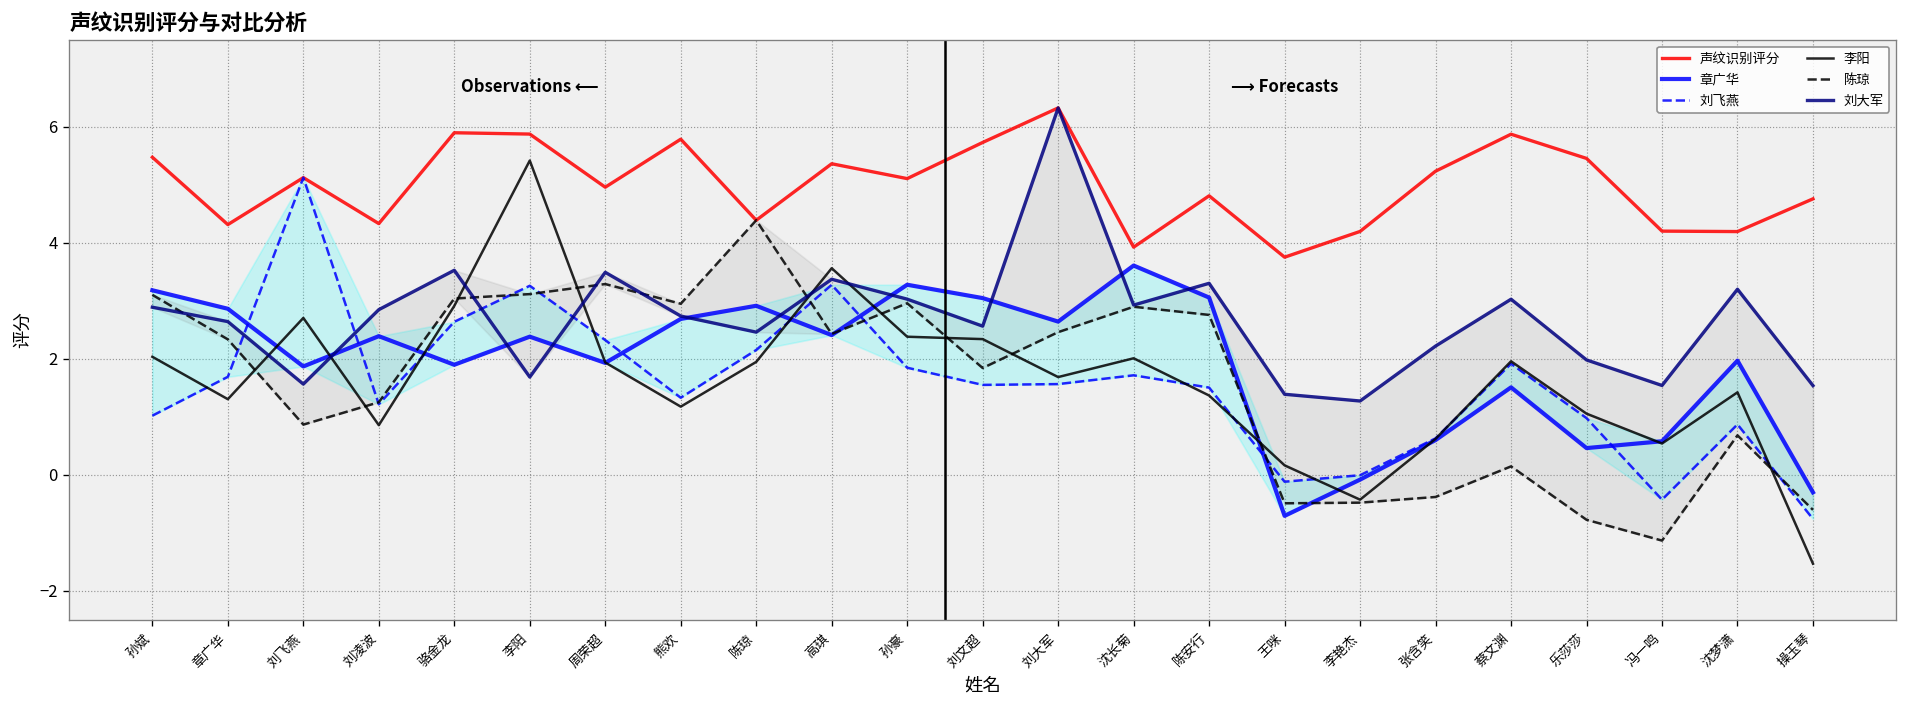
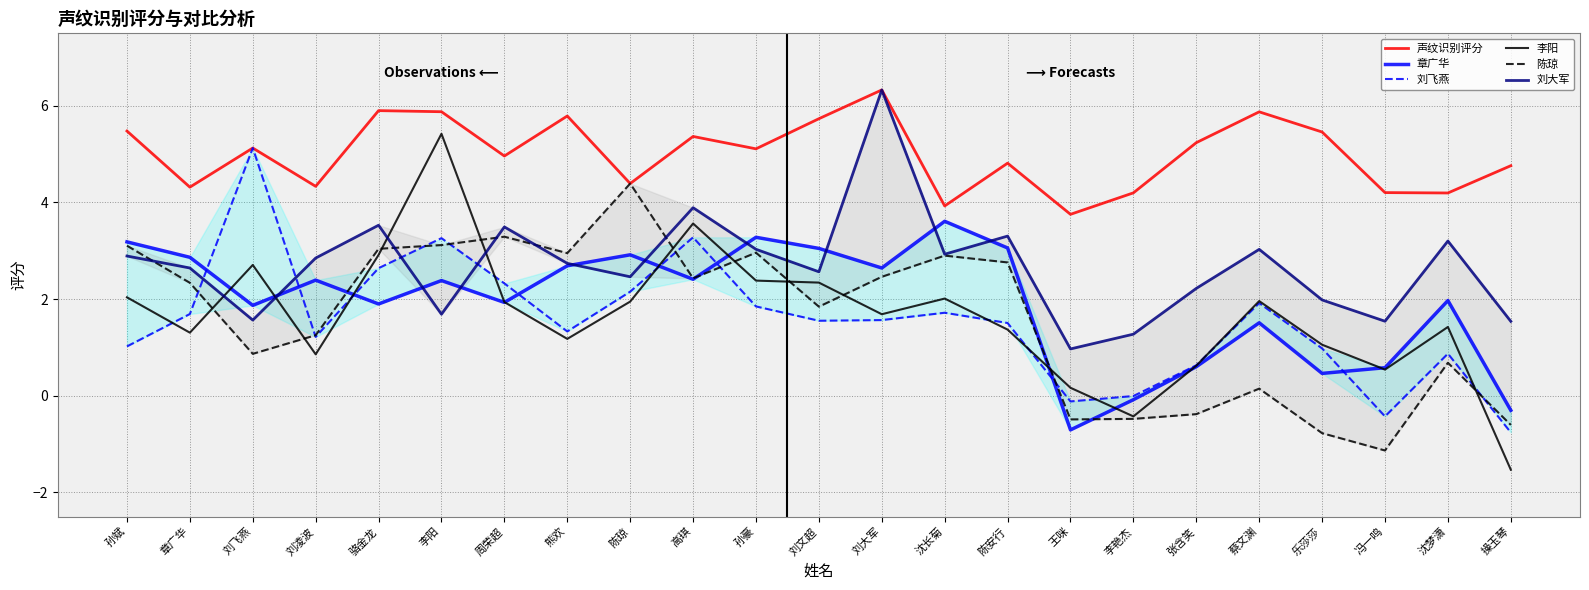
刘大军, 高琪: 3.4 -> 3.9
刘大军, 王咪: 1.4 -> 1.0
